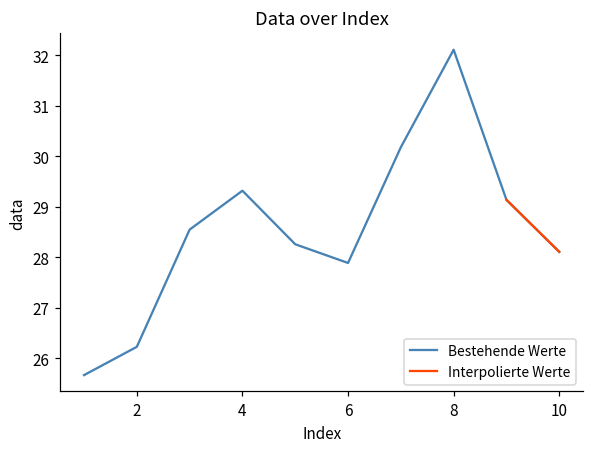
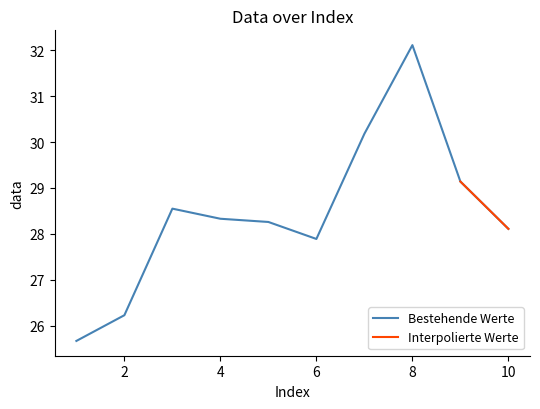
Bestehende Werte, 4: 29.3 -> 28.3
